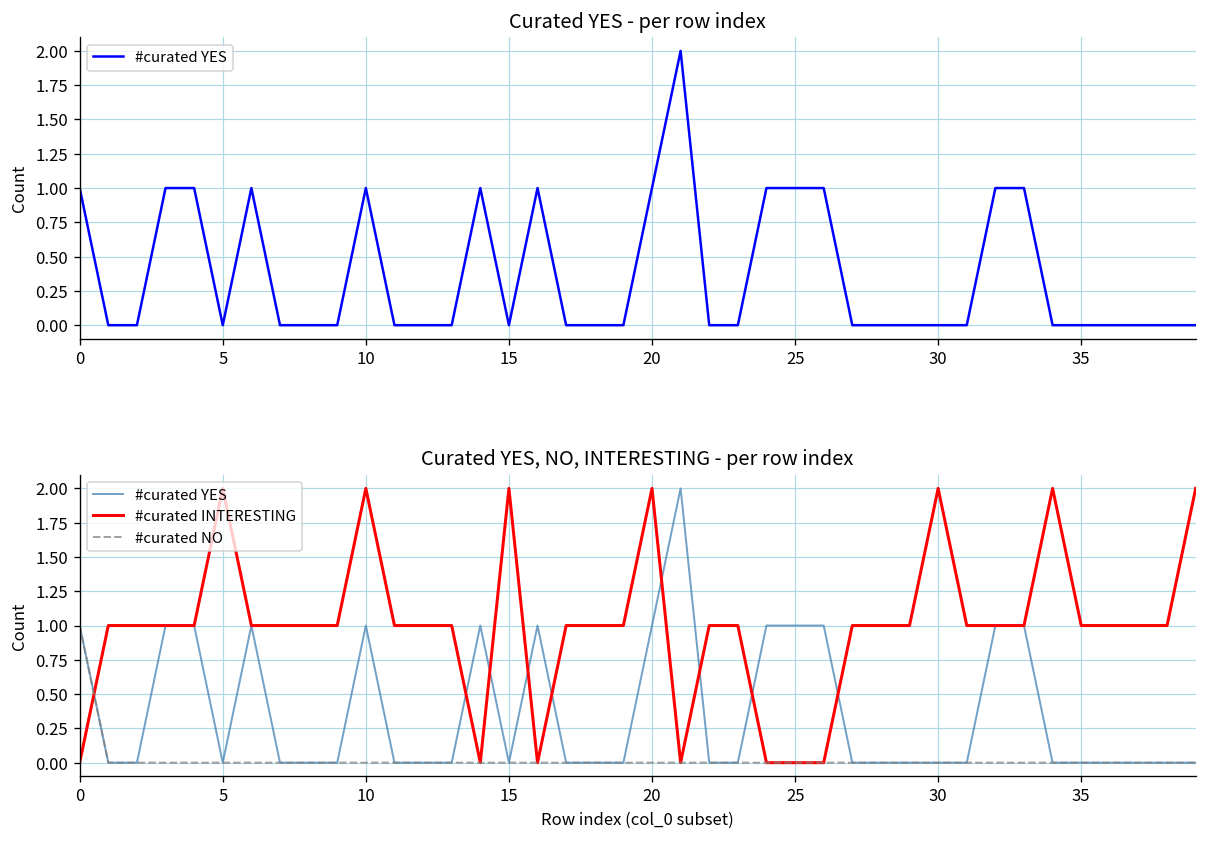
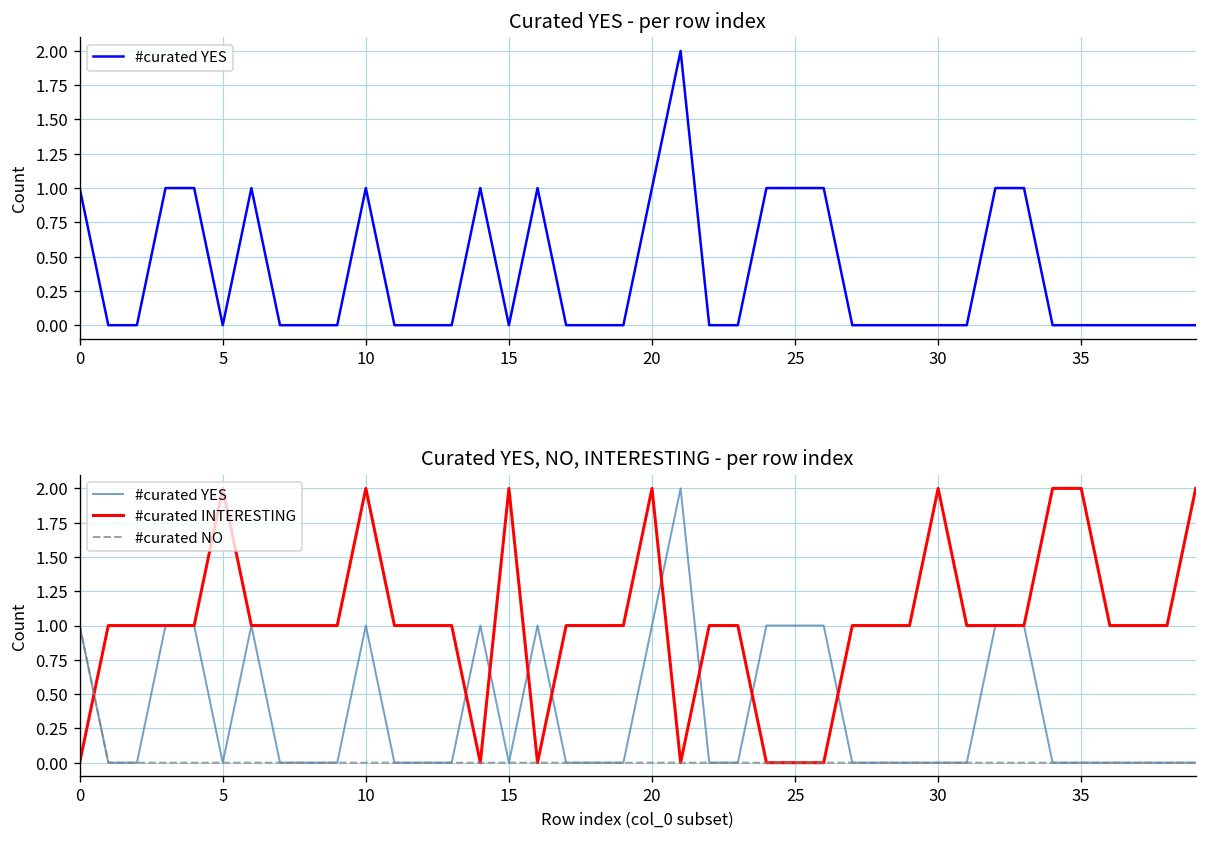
Curated YES, NO, INTERESTING - per row index, #curated INTERESTING, 35: 1 -> 2
